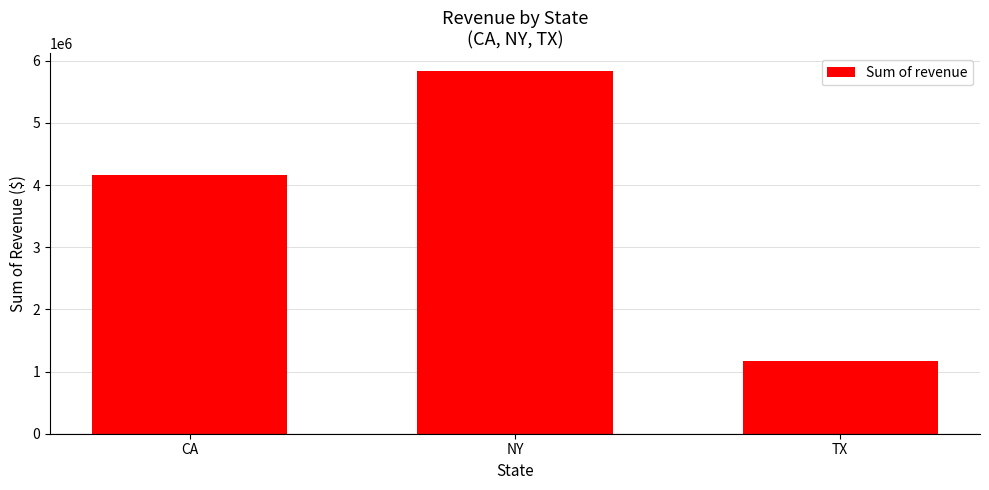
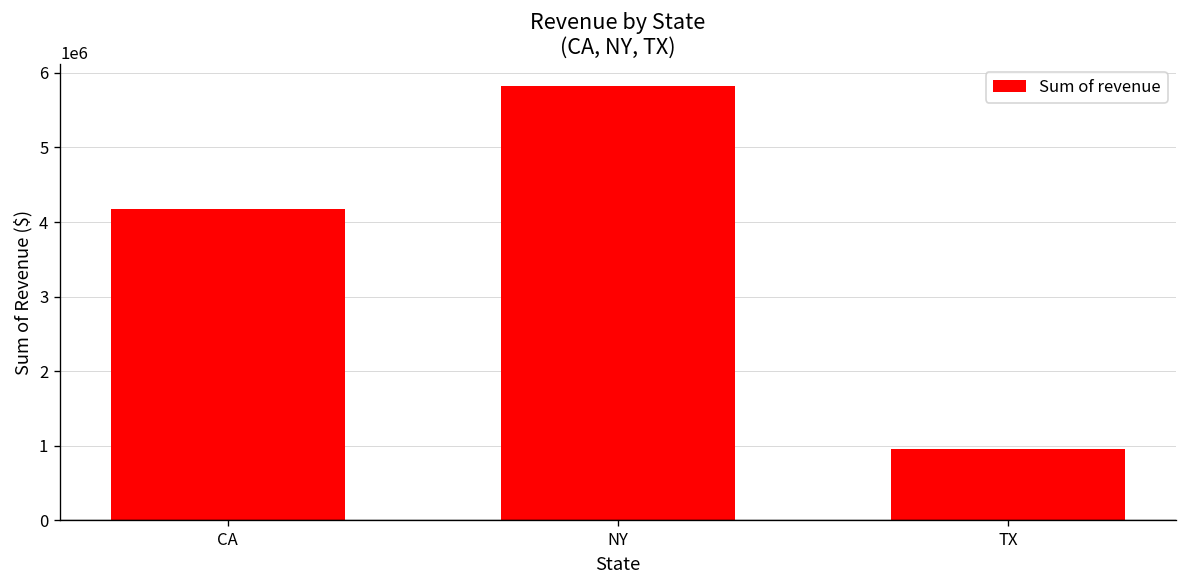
TX: 1200000 -> 1000000
